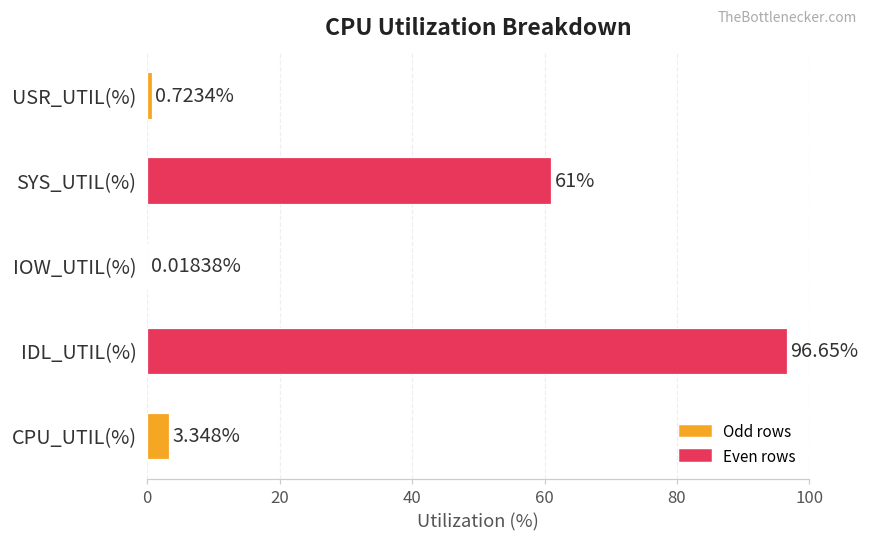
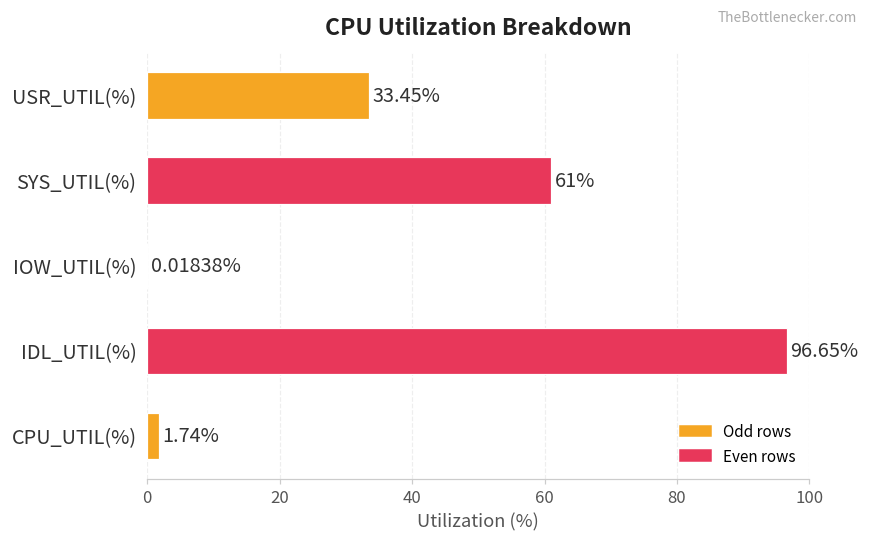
USR_UTIL(%): 0.7234% -> 33.45%
CPU_UTIL(%): 3.348% -> 1.74%
